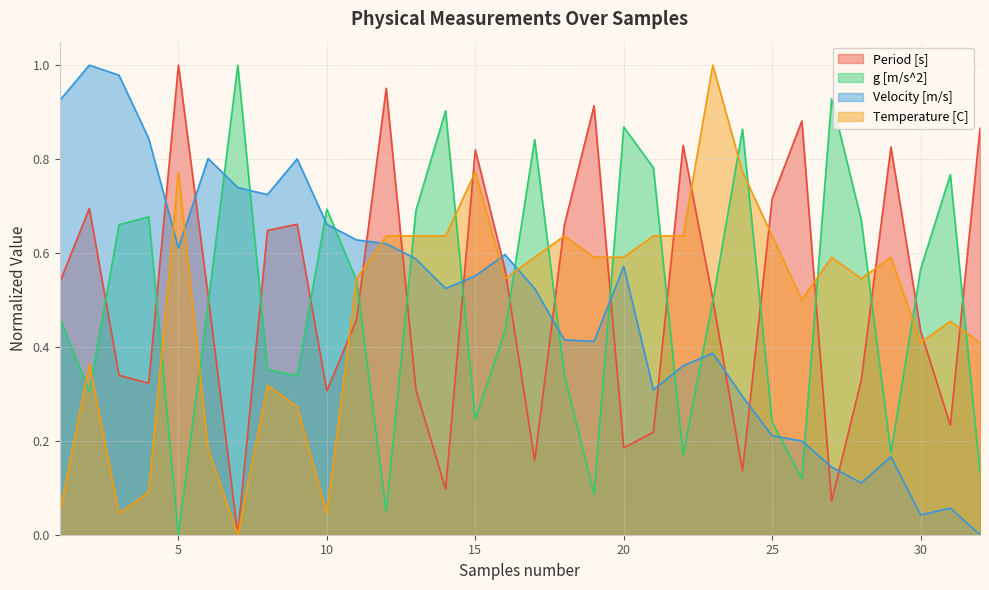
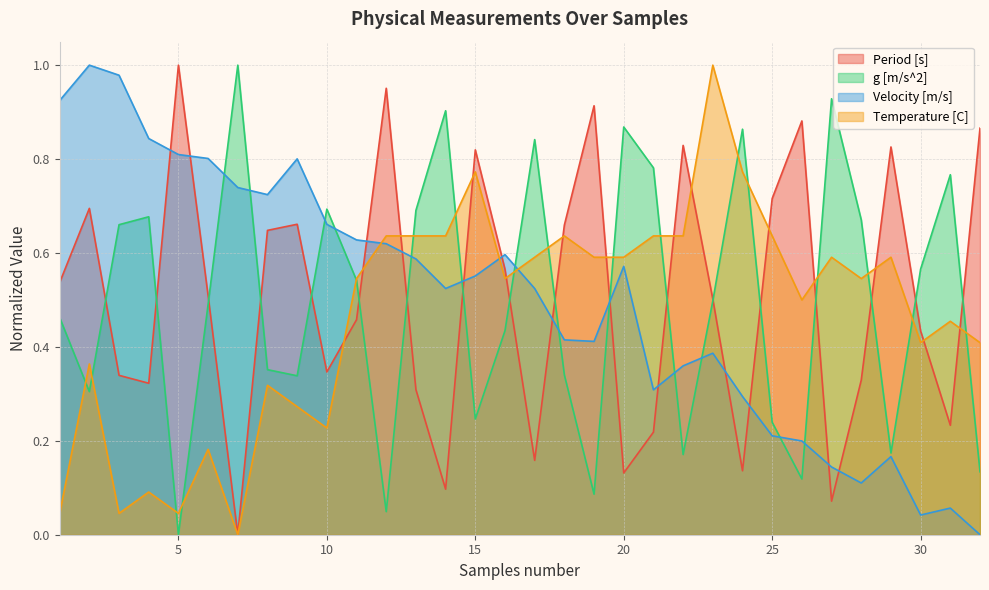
Velocity [m/s], 5: 0.61 -> 0.81
Temperature [C], 5: 0.77 -> 0.05
Period [s], 10: 0.31 -> 0.35
Temperature [C], 10: 0.05 -> 0.23
Period [s], 20: 0.18 -> 0.13
